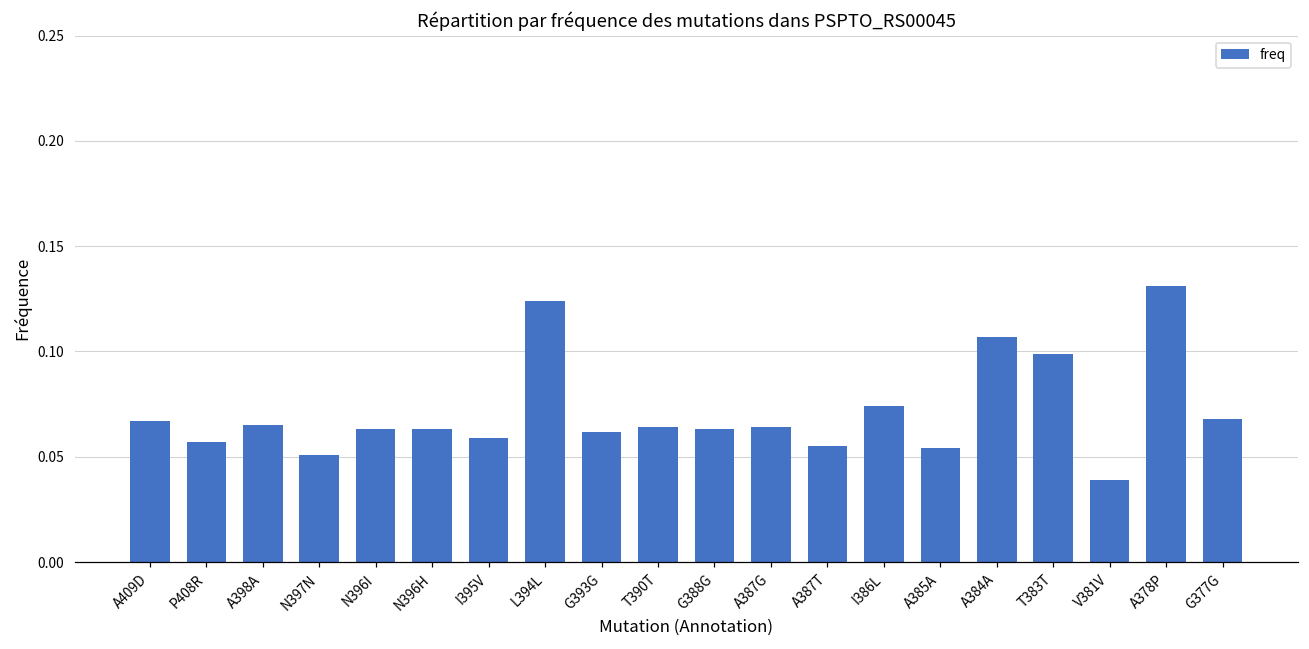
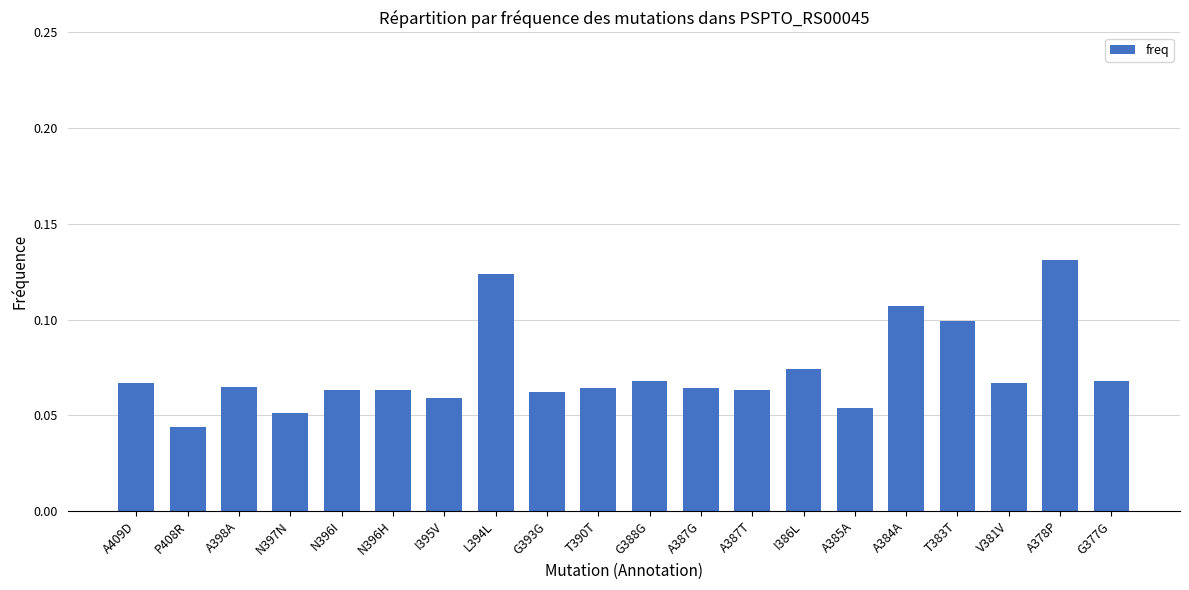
P408R: 0.057 -> 0.044
G388G: 0.063 -> 0.068
A387T: 0.055 -> 0.063
V381V: 0.039 -> 0.067
